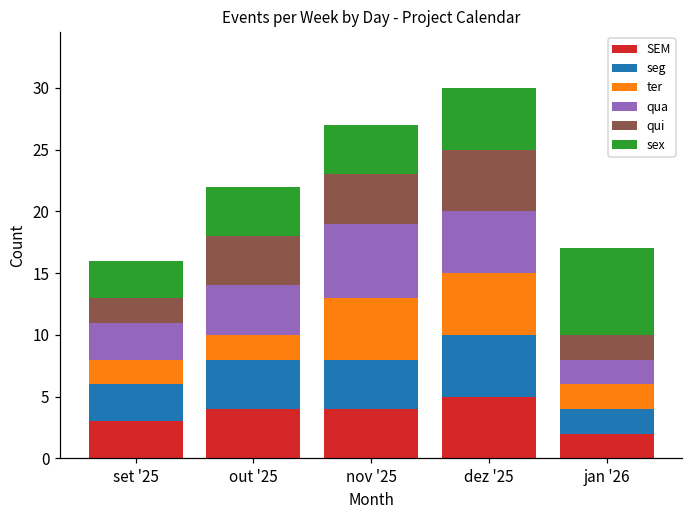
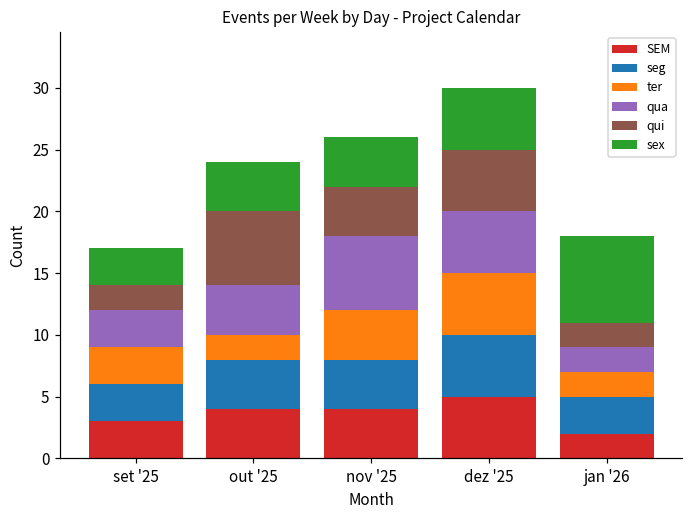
ter, set '25: 2 -> 3
qui, out '25: 4 -> 6
ter, nov '25: 5 -> 4
seg, jan '26: 2 -> 3
